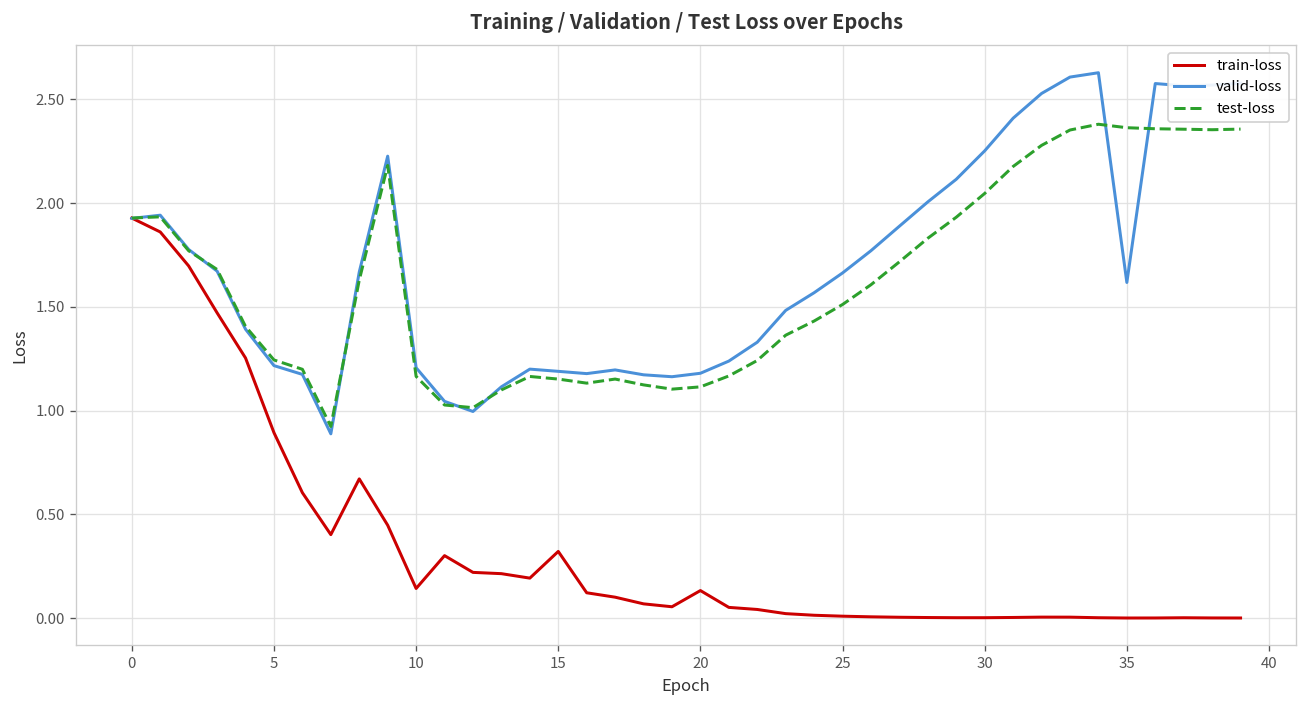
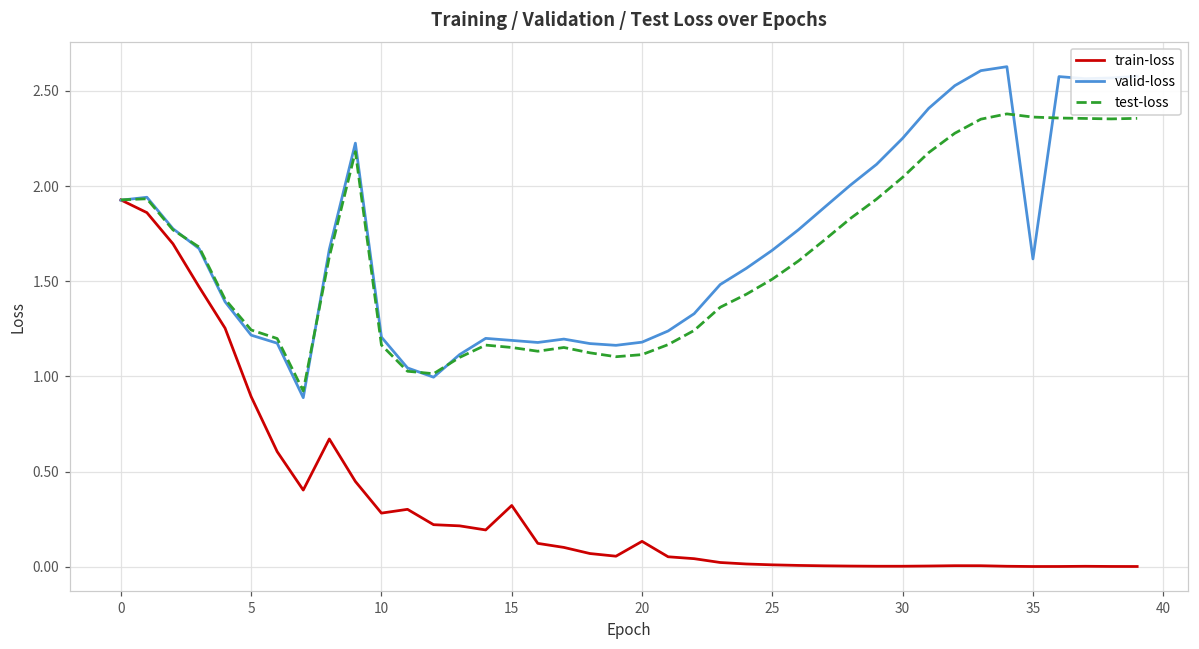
train-loss, 10: 0.14 -> 0.28
